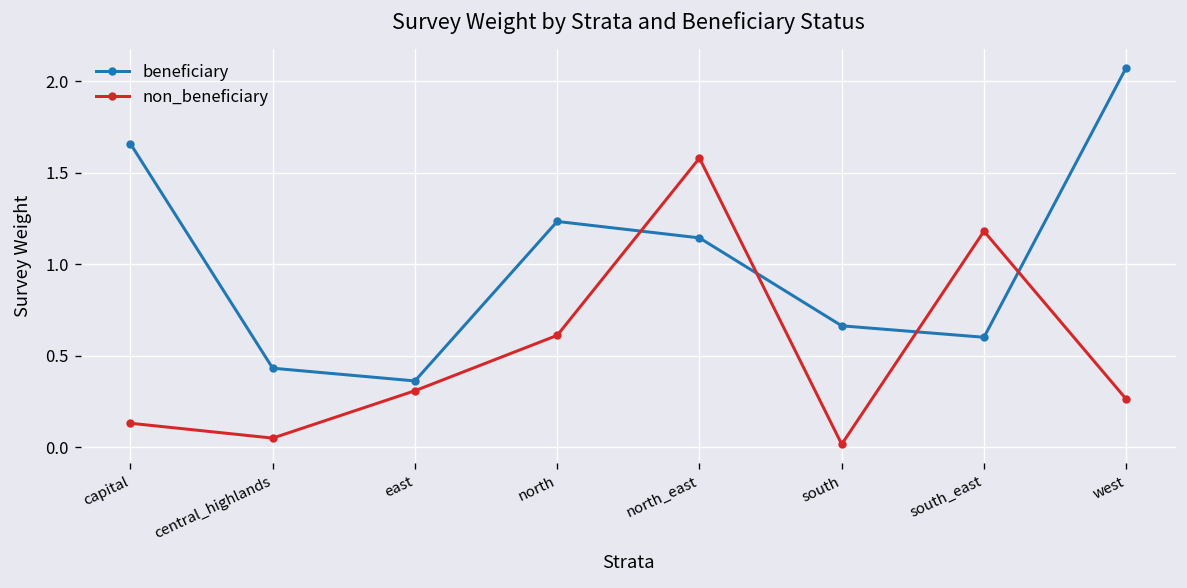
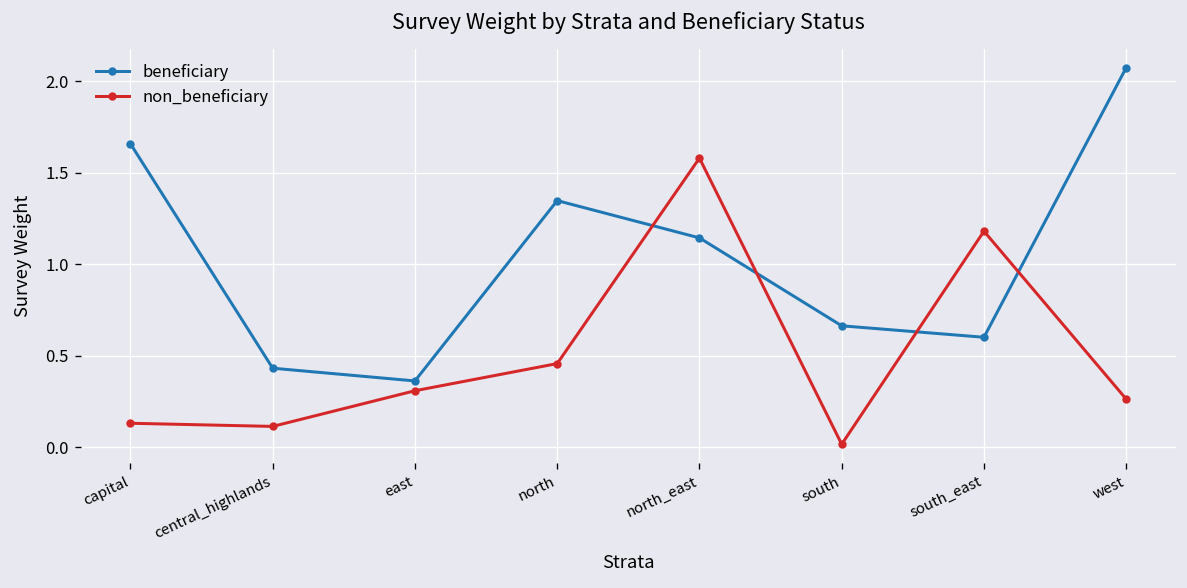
non_beneficiary, central_highlands: 0.05 -> 0.11
beneficiary, north: 1.23 -> 1.35
non_beneficiary, north: 0.61 -> 0.46
